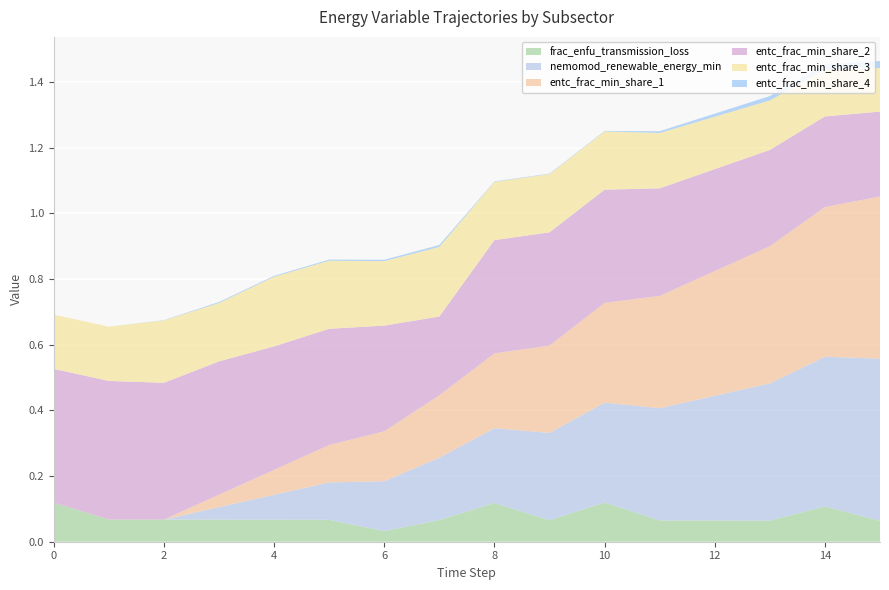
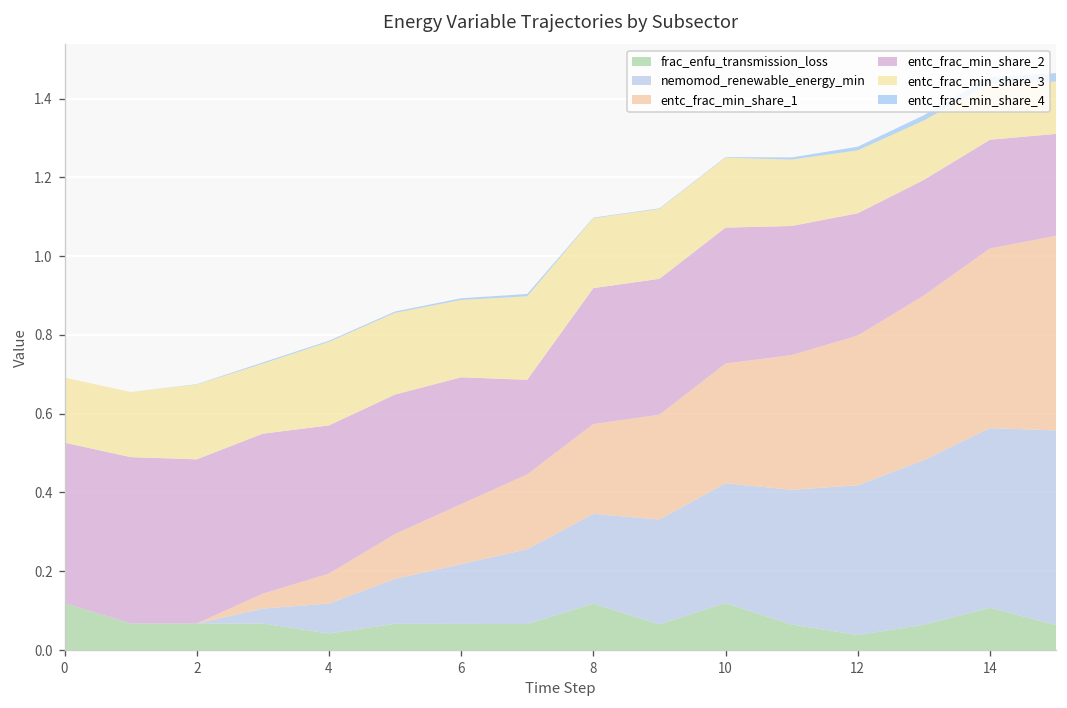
frac_enfu_transmission_loss, 4: 0.07 -> 0.04
frac_enfu_transmission_loss, 6: 0.03 -> 0.07
frac_enfu_transmission_loss, 12: 0.06 -> 0.04
